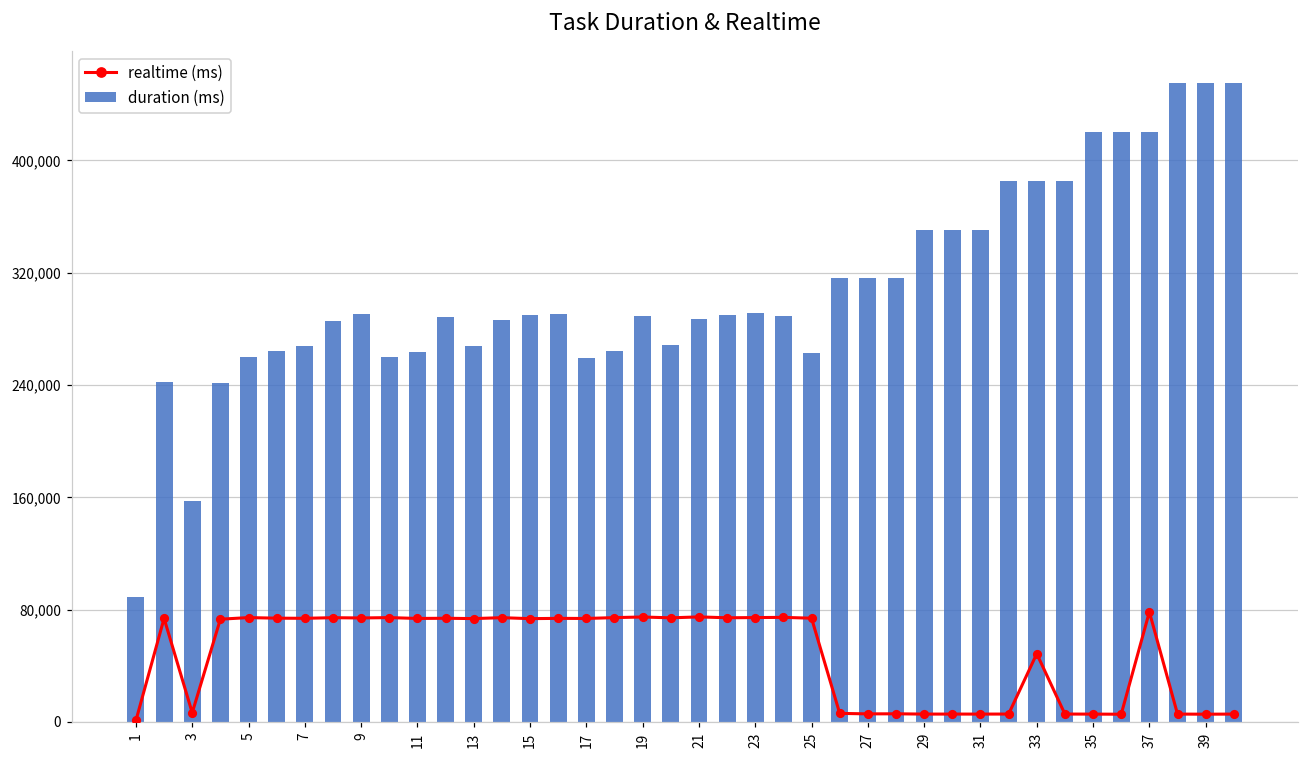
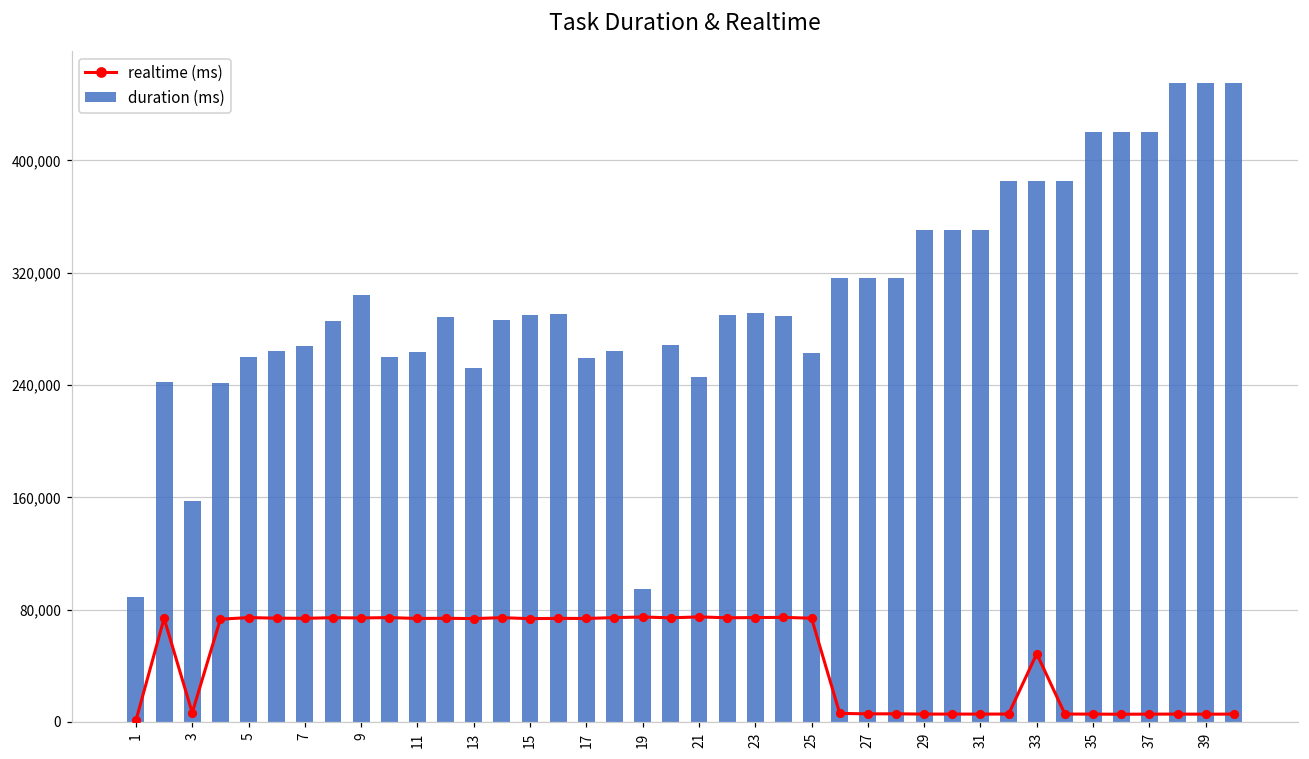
duration (ms), 9: 291,000 -> 304,000
duration (ms), 13: 268,000 -> 252,000
duration (ms), 19: 289,000 -> 95,000
duration (ms), 21: 287,000 -> 246,000
realtime (ms), 37: 78,000 -> 6,000
